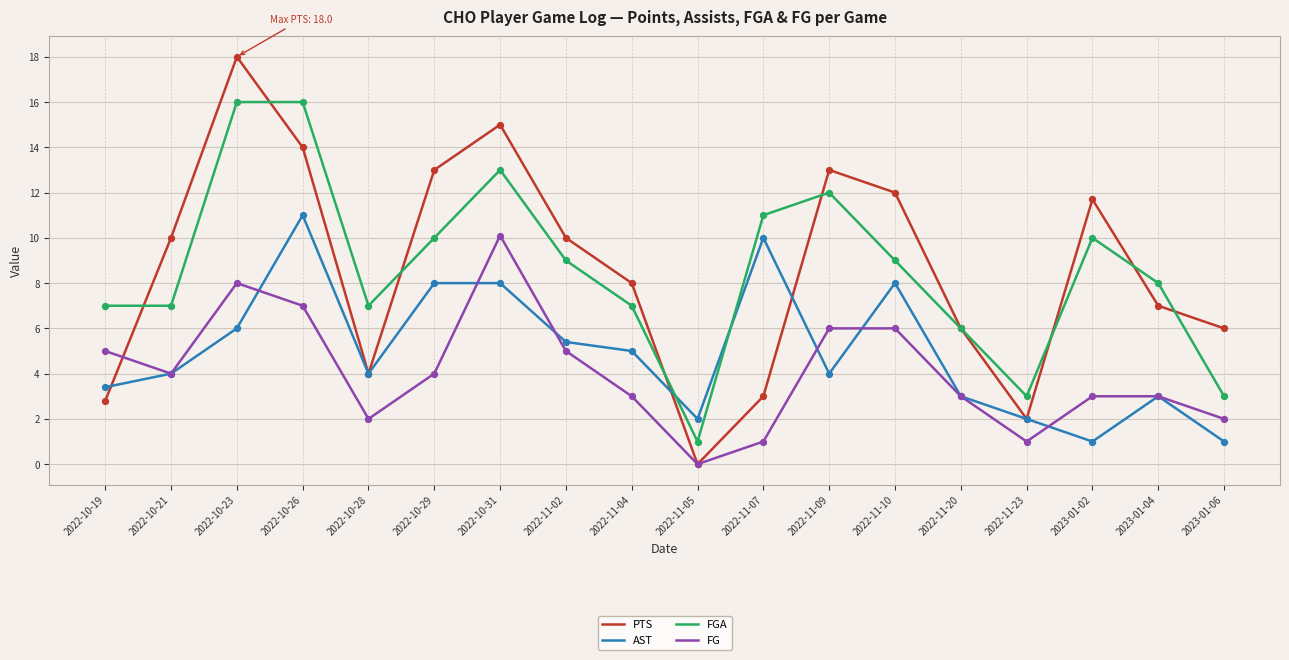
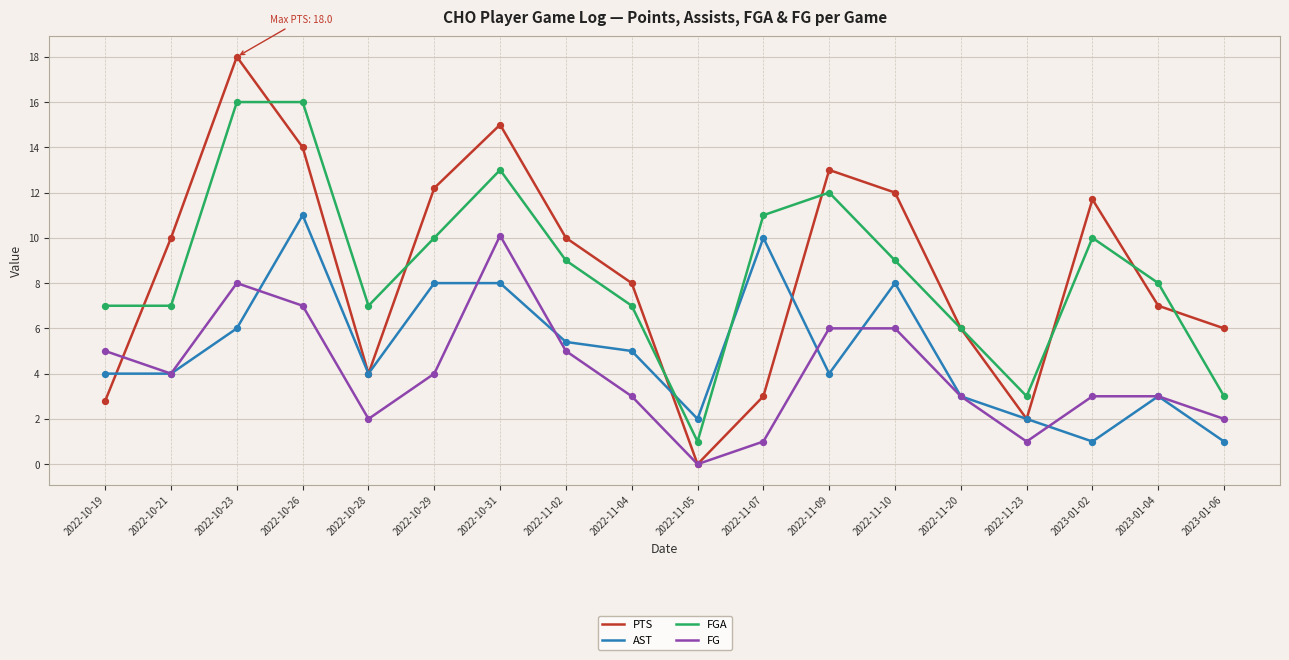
AST, 2022-10-19: 3.4 -> 4.0
PTS, 2022-10-29: 13.0 -> 12.2
